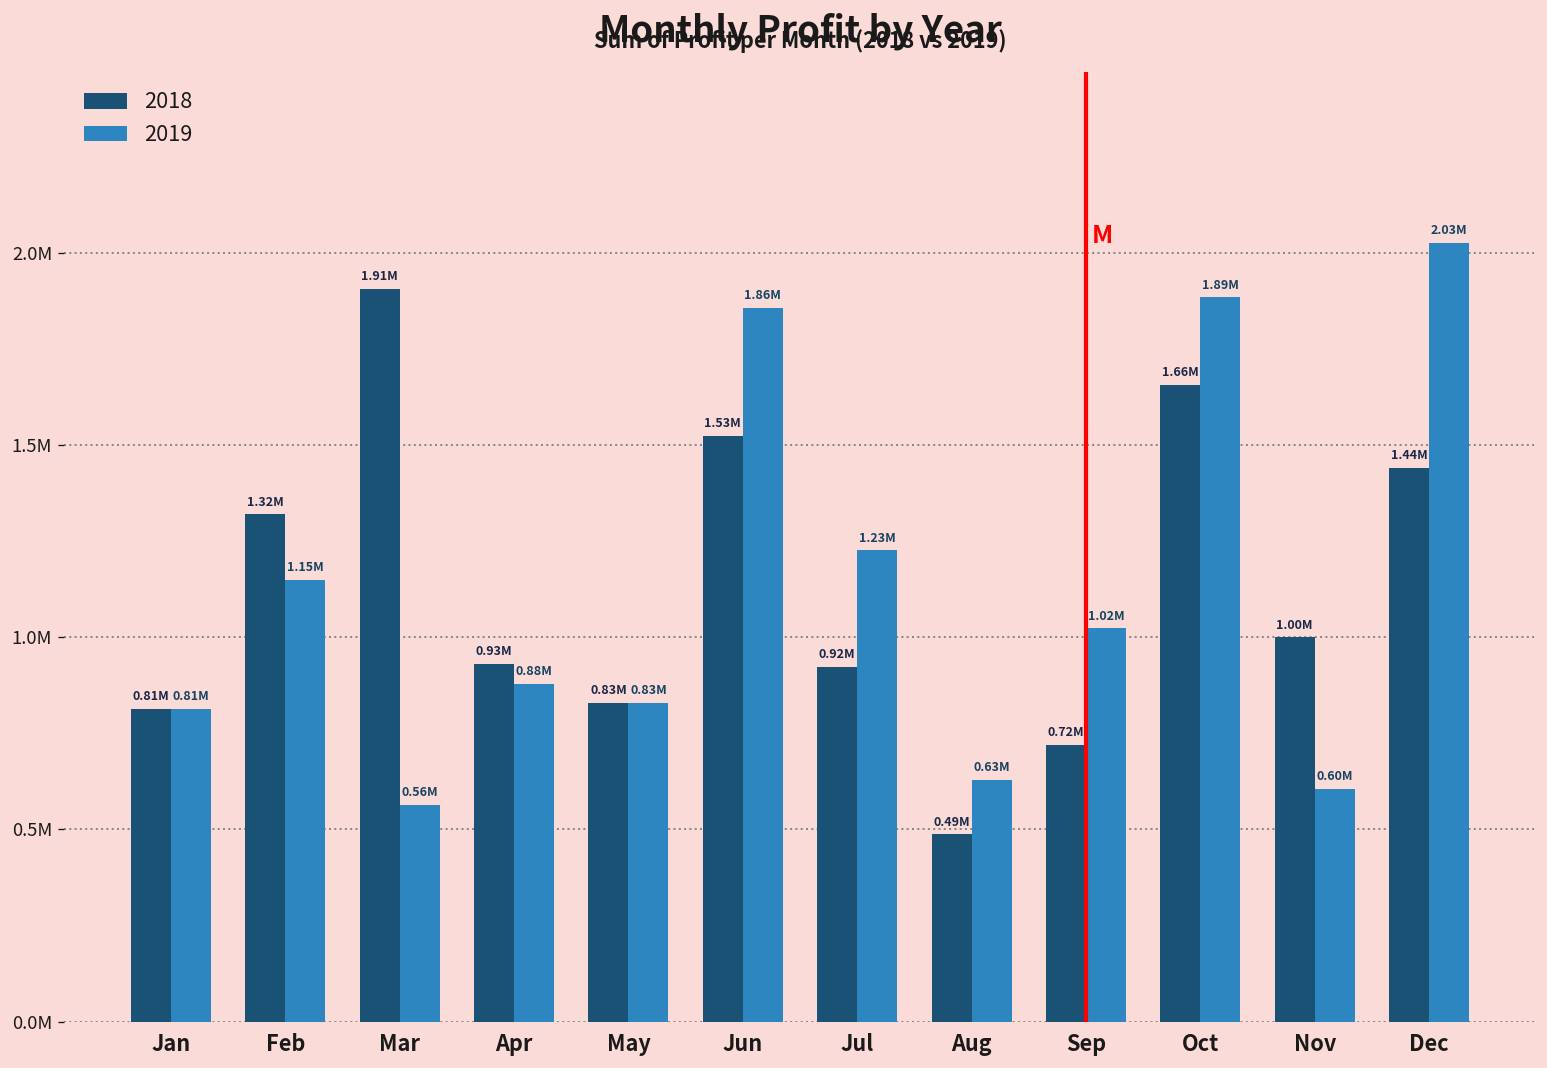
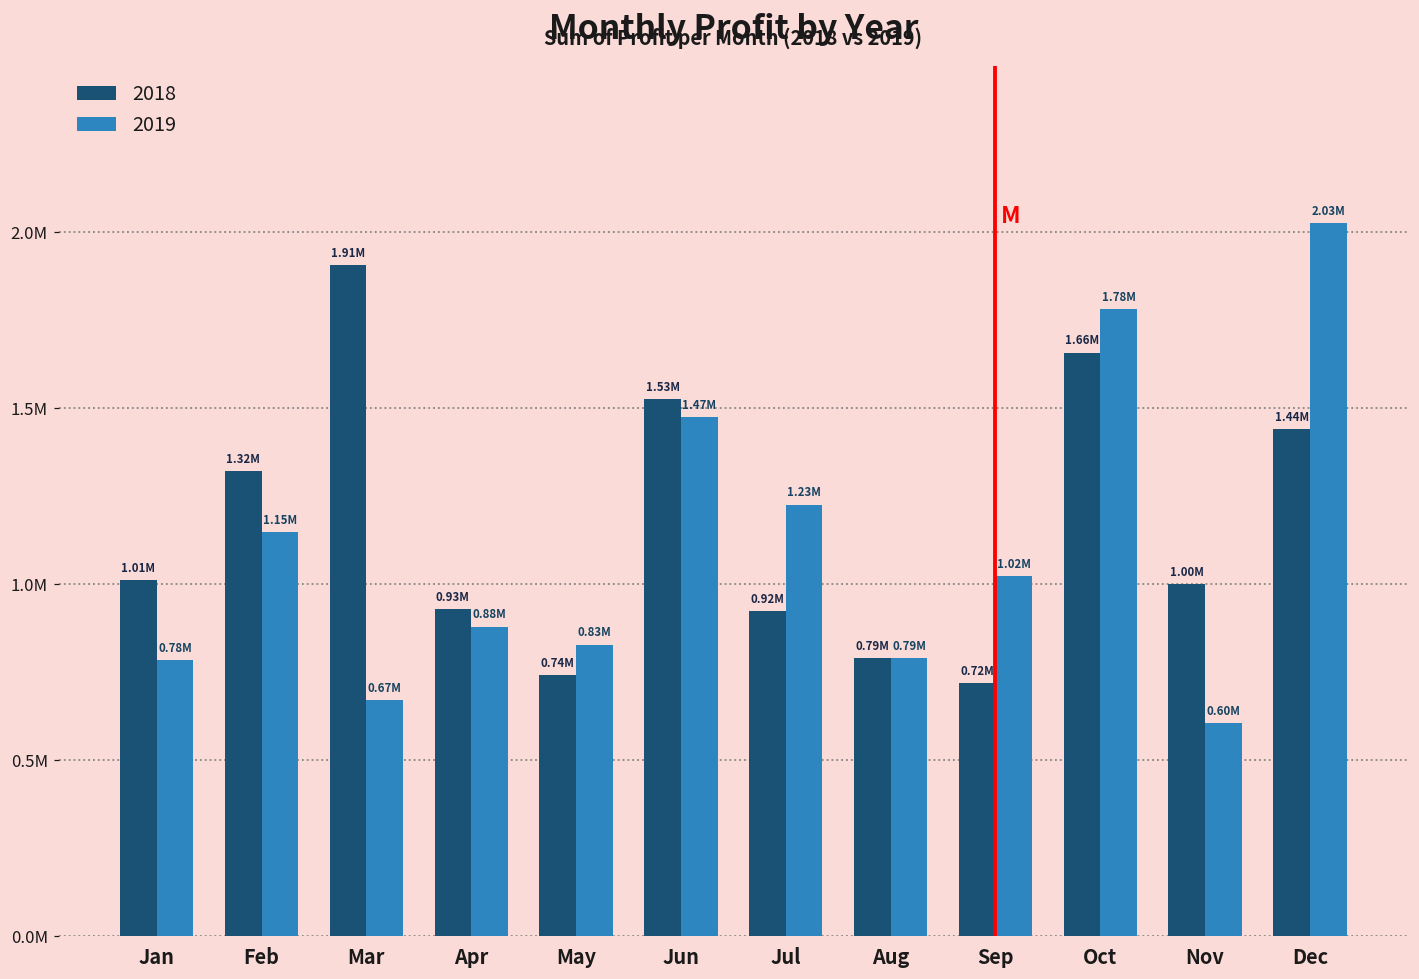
2018, Jan: 0.81M -> 1.01M
2019, Jan: 0.81M -> 0.78M
2019, Mar: 0.56M -> 0.67M
2018, May: 0.83M -> 0.74M
2019, Jun: 1.86M -> 1.47M
2018, Aug: 0.49M -> 0.79M
2019, Aug: 0.63M -> 0.79M
2019, Oct: 1.89M -> 1.78M
